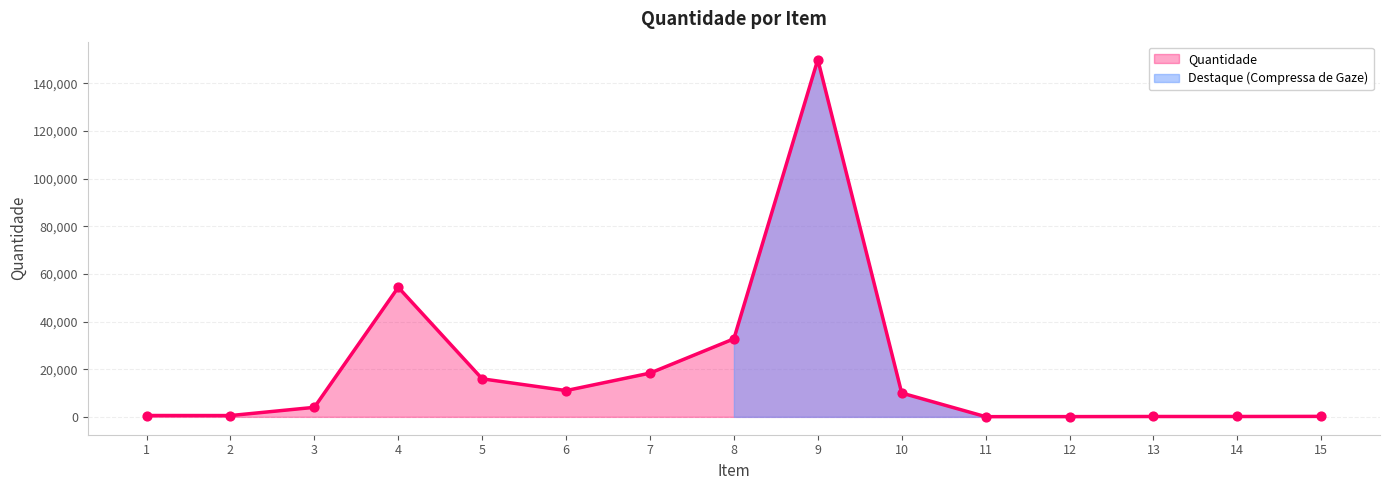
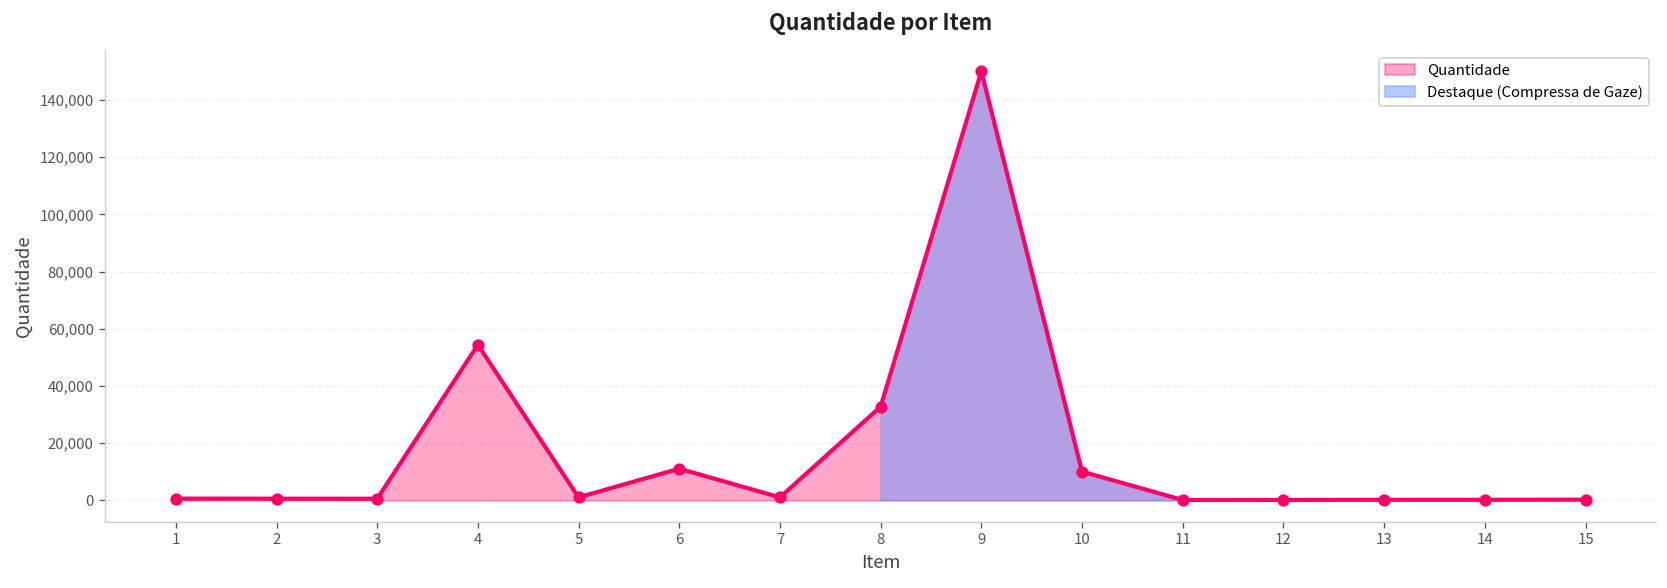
Quantidade, 3: 4,000 -> 1,000
Quantidade, 5: 16,000 -> 1,000
Quantidade, 7: 18,000 -> 1,000
